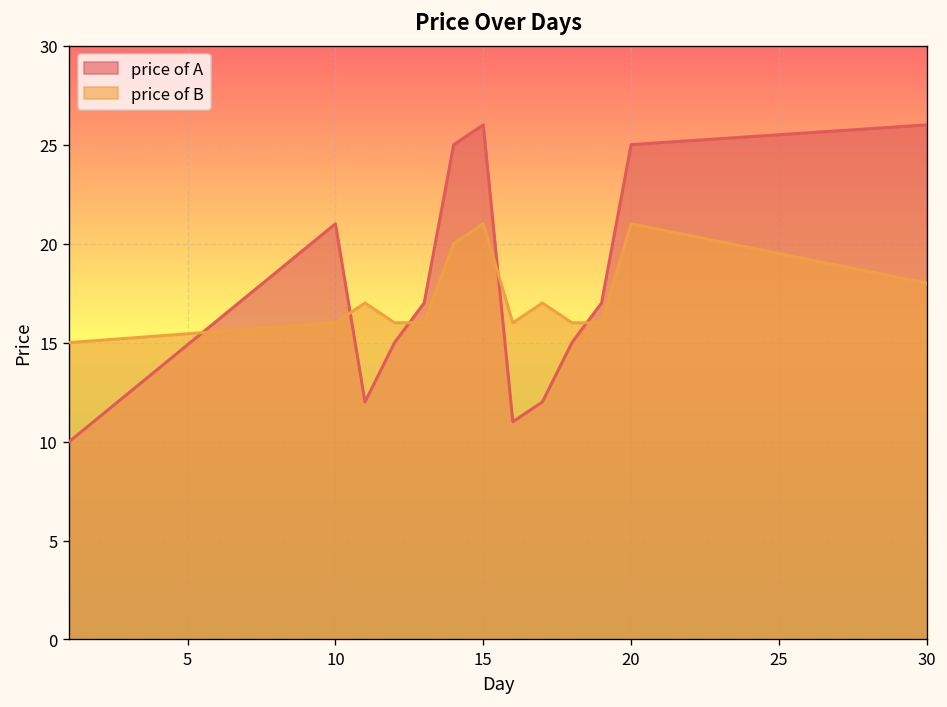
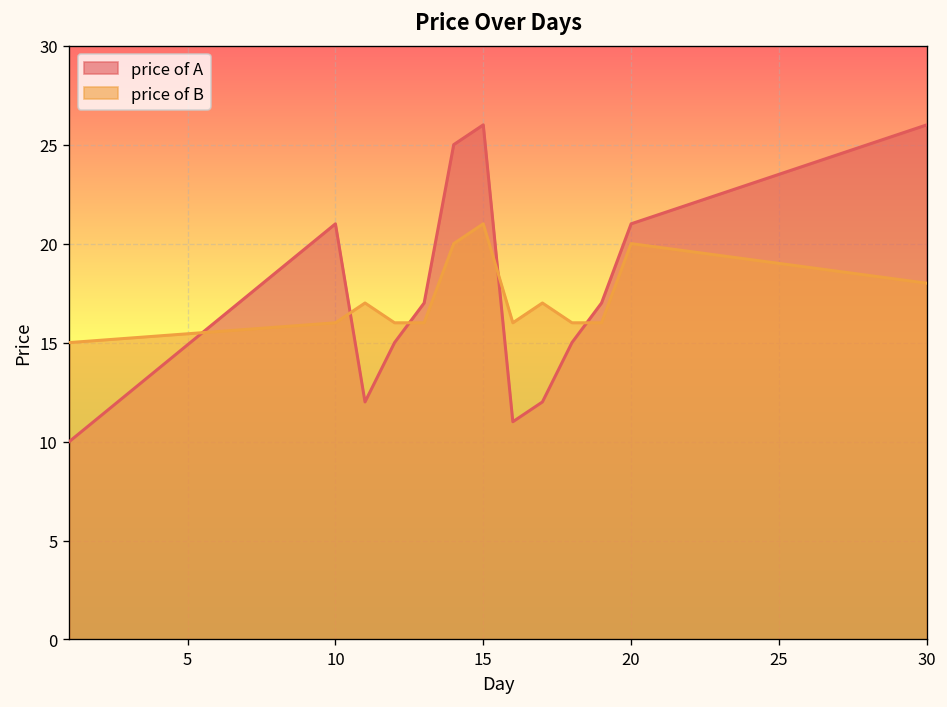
price of A, 20: 25 -> 21
price of B, 20: 21 -> 20
